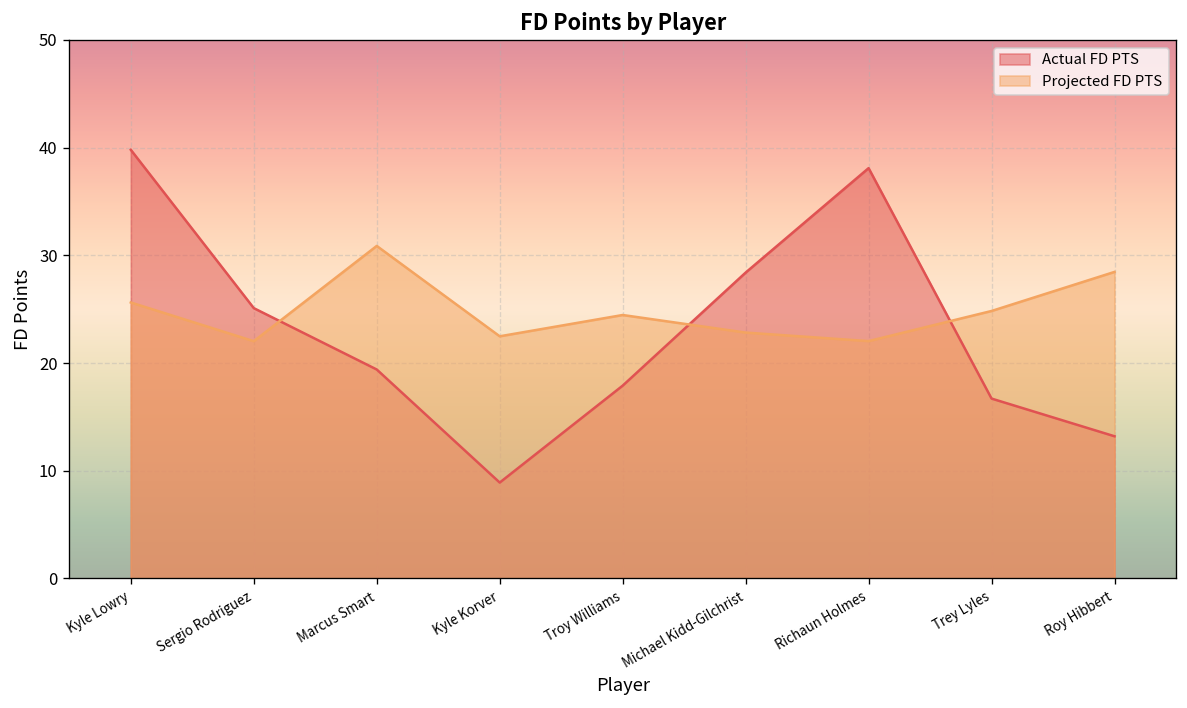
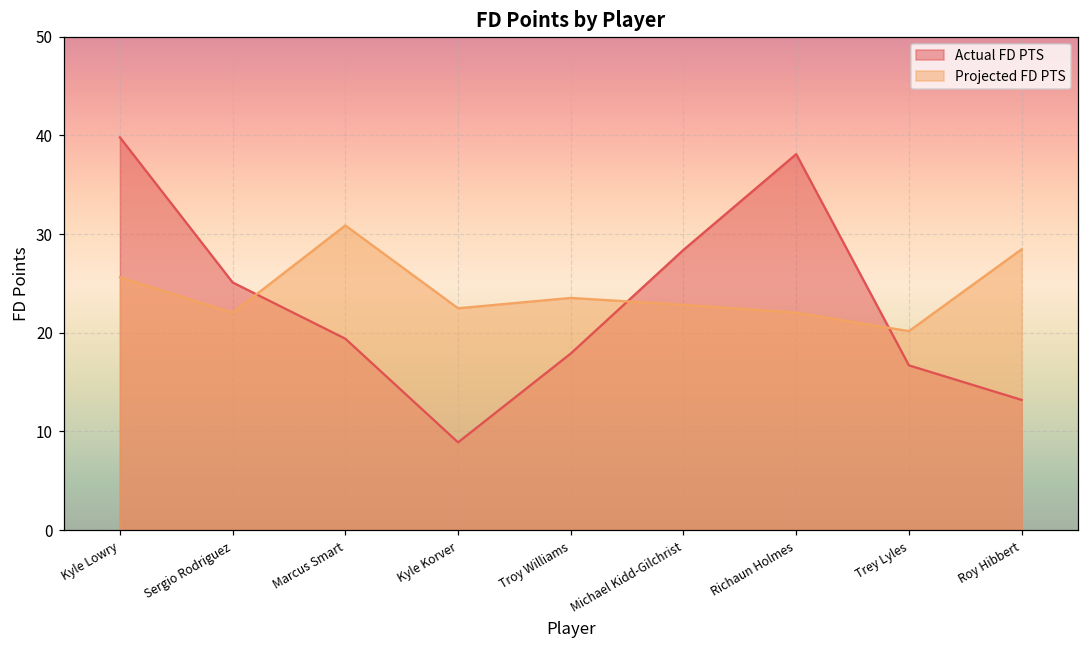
Projected FD PTS, Troy Williams: 24.5 -> 23.5
Projected FD PTS, Trey Lyles: 25 -> 20
